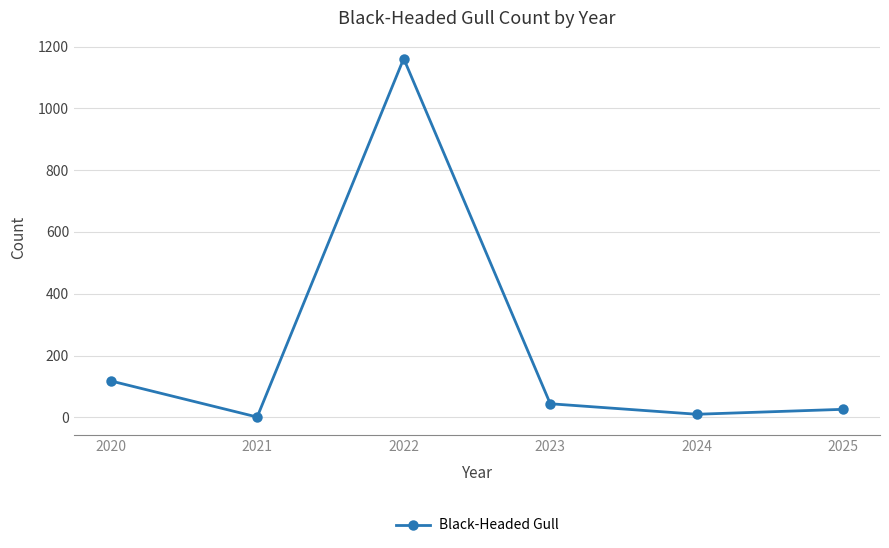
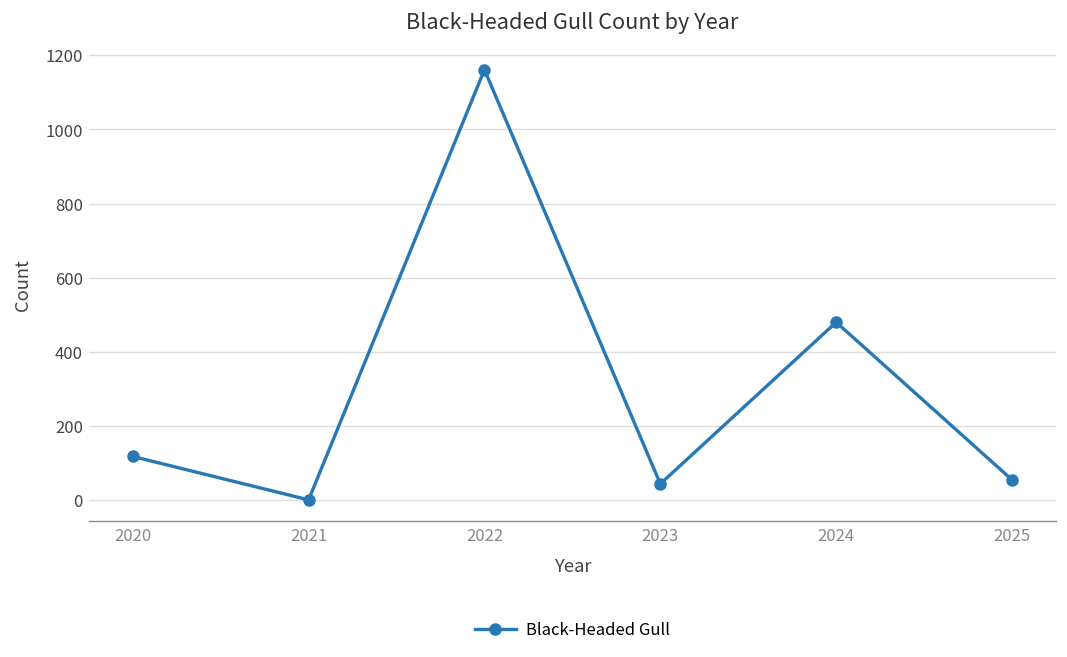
2024: 10 -> 480
2025: 30 -> 60
